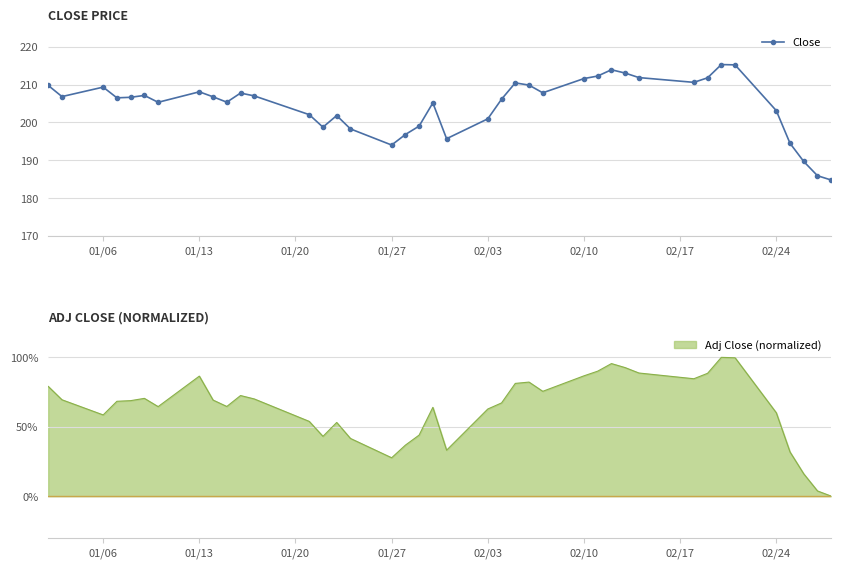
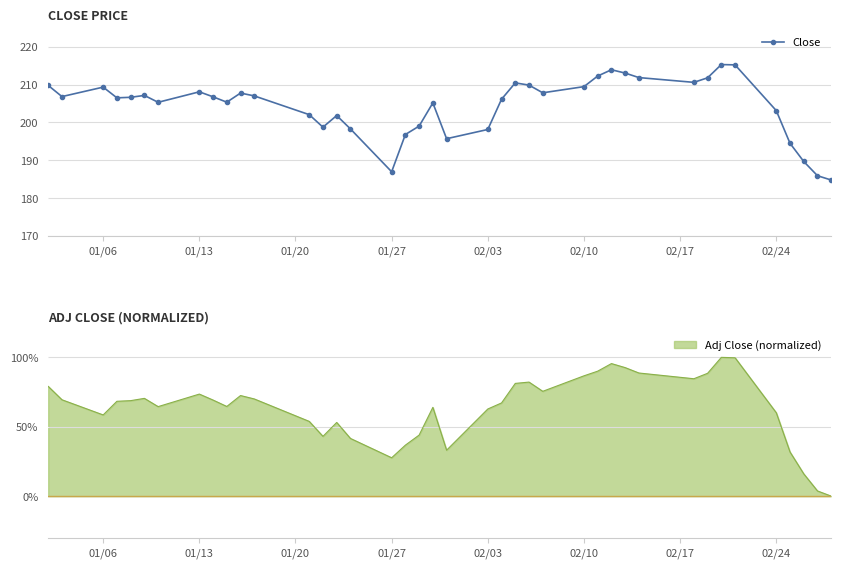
CLOSE PRICE, 01/27: 194 -> 187
CLOSE PRICE, 02/03: 201 -> 198
CLOSE PRICE, 02/10: 212 -> 209
ADJ CLOSE (NORMALIZED), 01/13: 86% -> 74%
